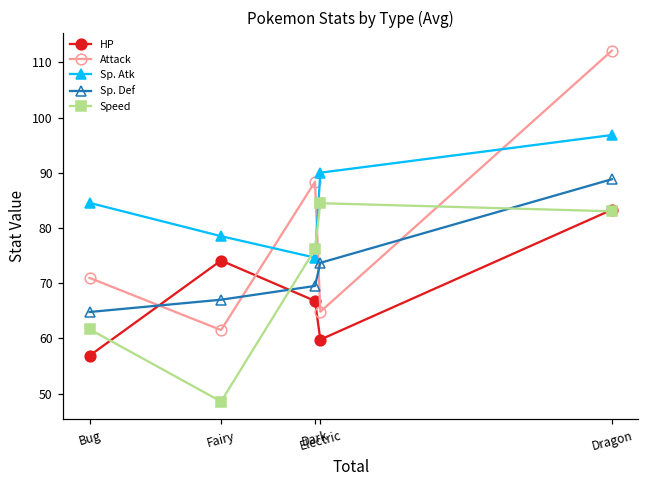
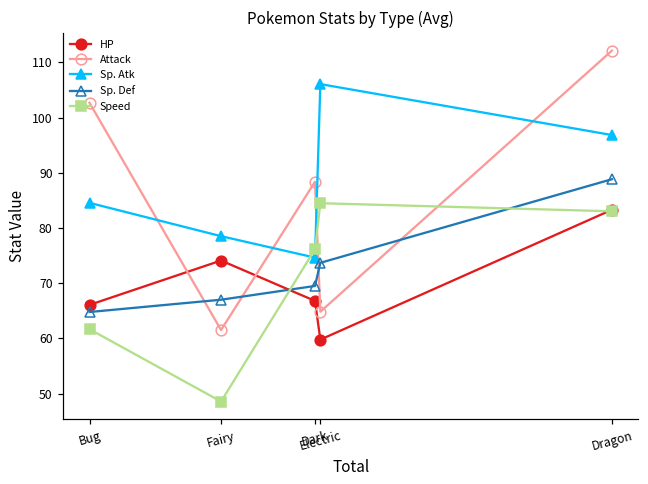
HP, Bug: 57 -> 66
Attack, Bug: 71 -> 103
Sp. Atk, Electric: 90 -> 106
